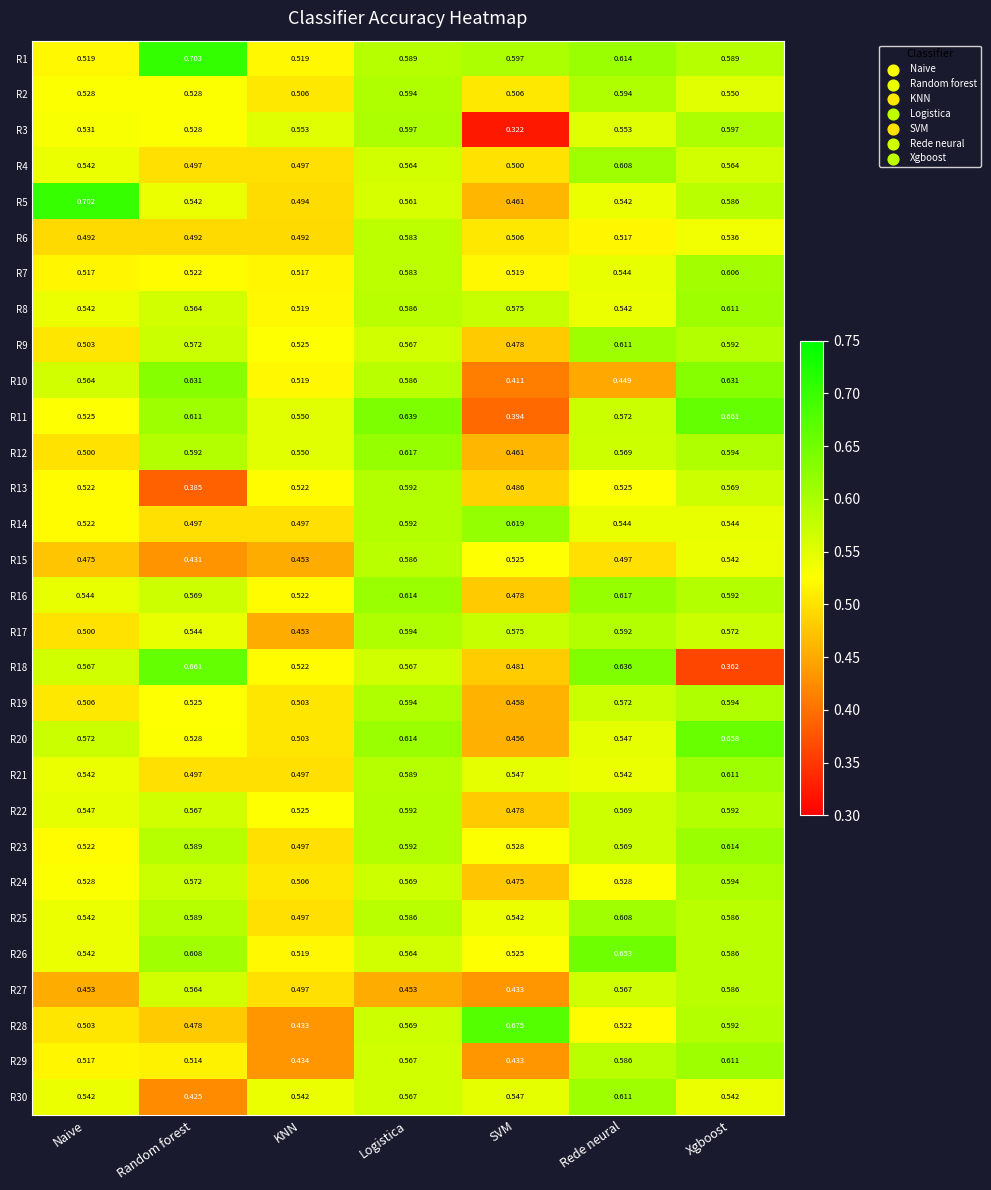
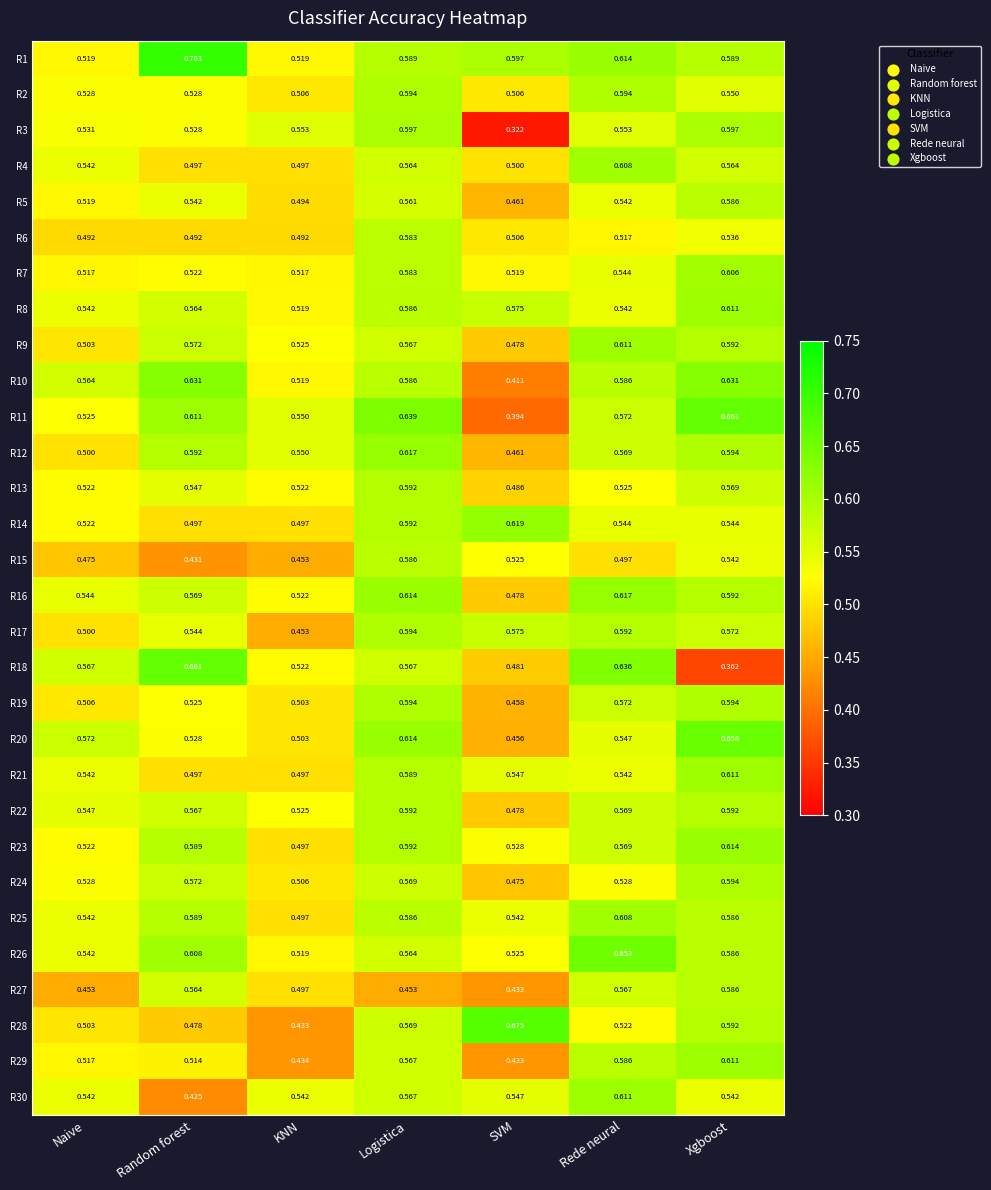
R5, Naive: 0.702 -> 0.519
R10, Rede neural: 0.449 -> 0.586
R13, Random forest: 0.385 -> 0.547
